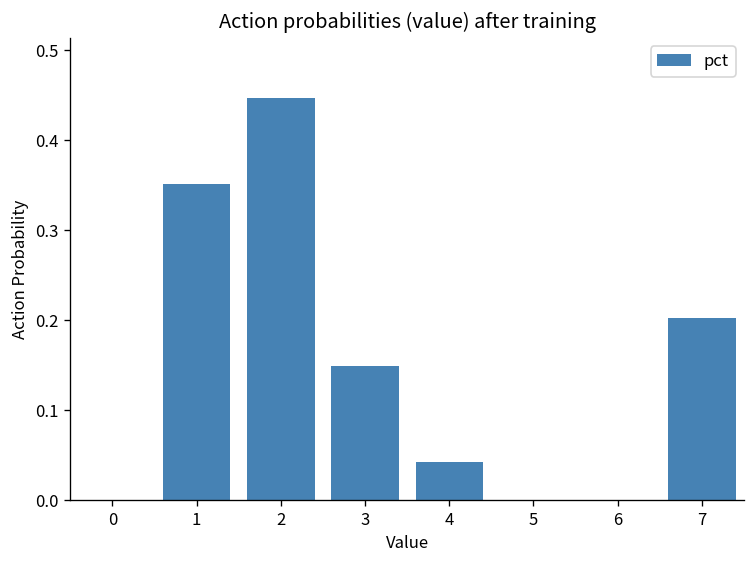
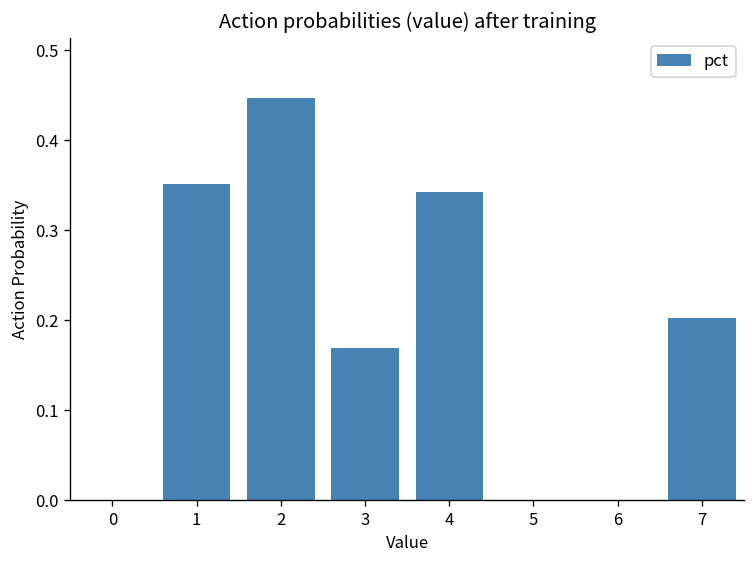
3: 0.15 -> 0.17
4: 0.04 -> 0.34
